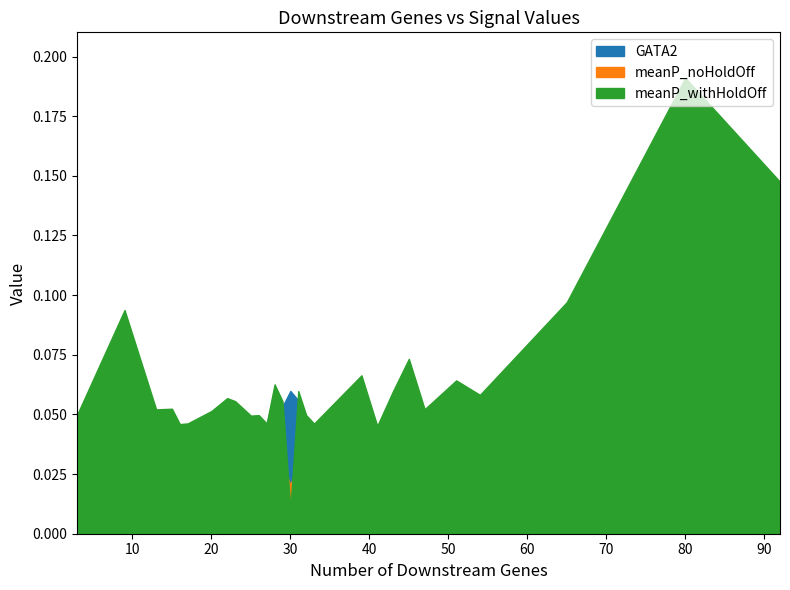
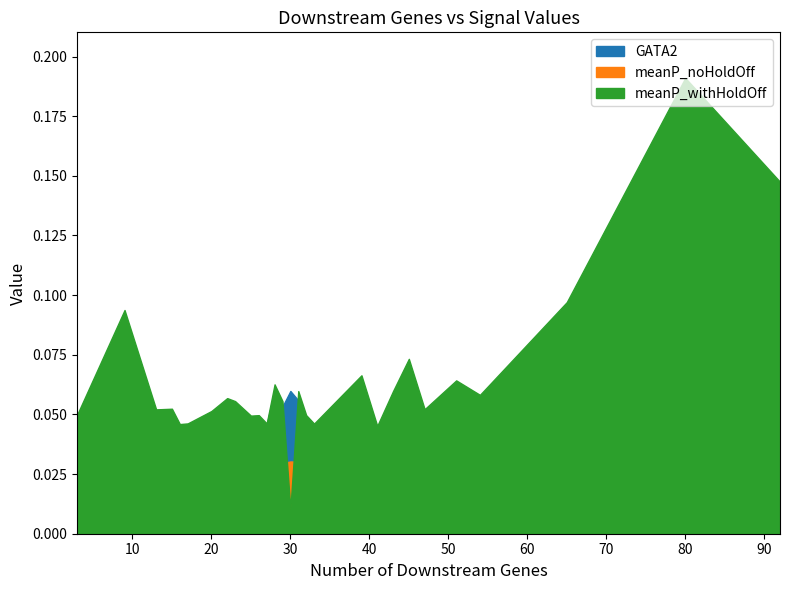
meanP_noHoldOff, 30: 0.020 -> 0.030
